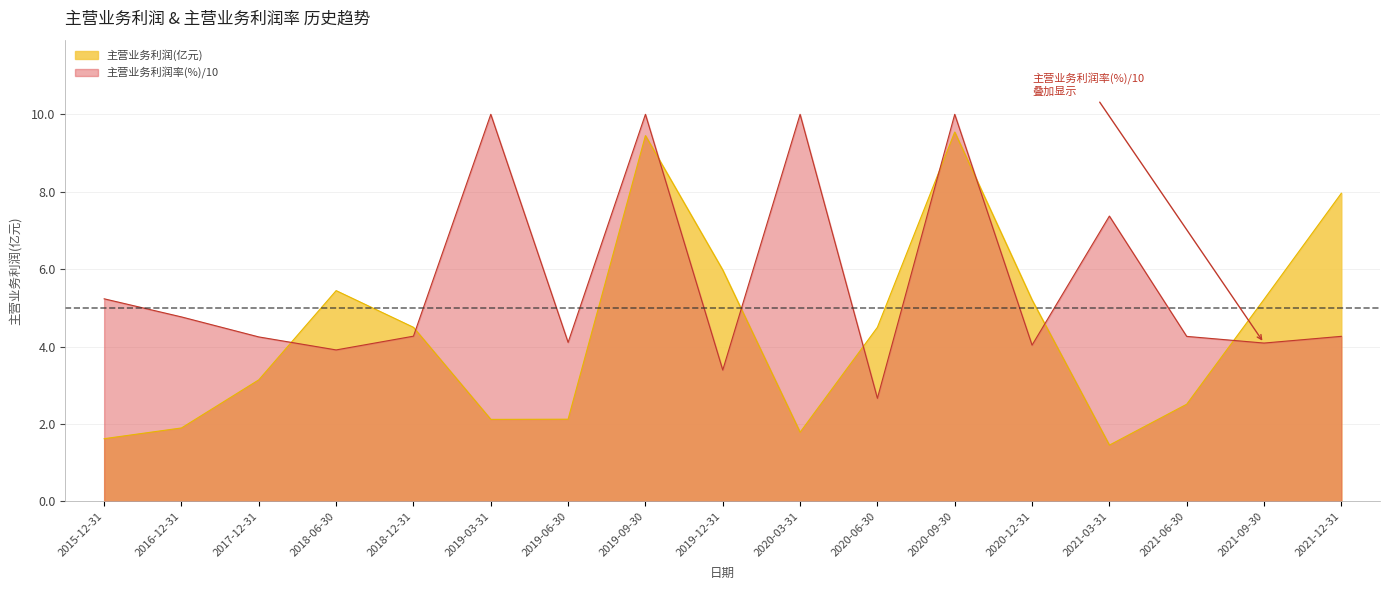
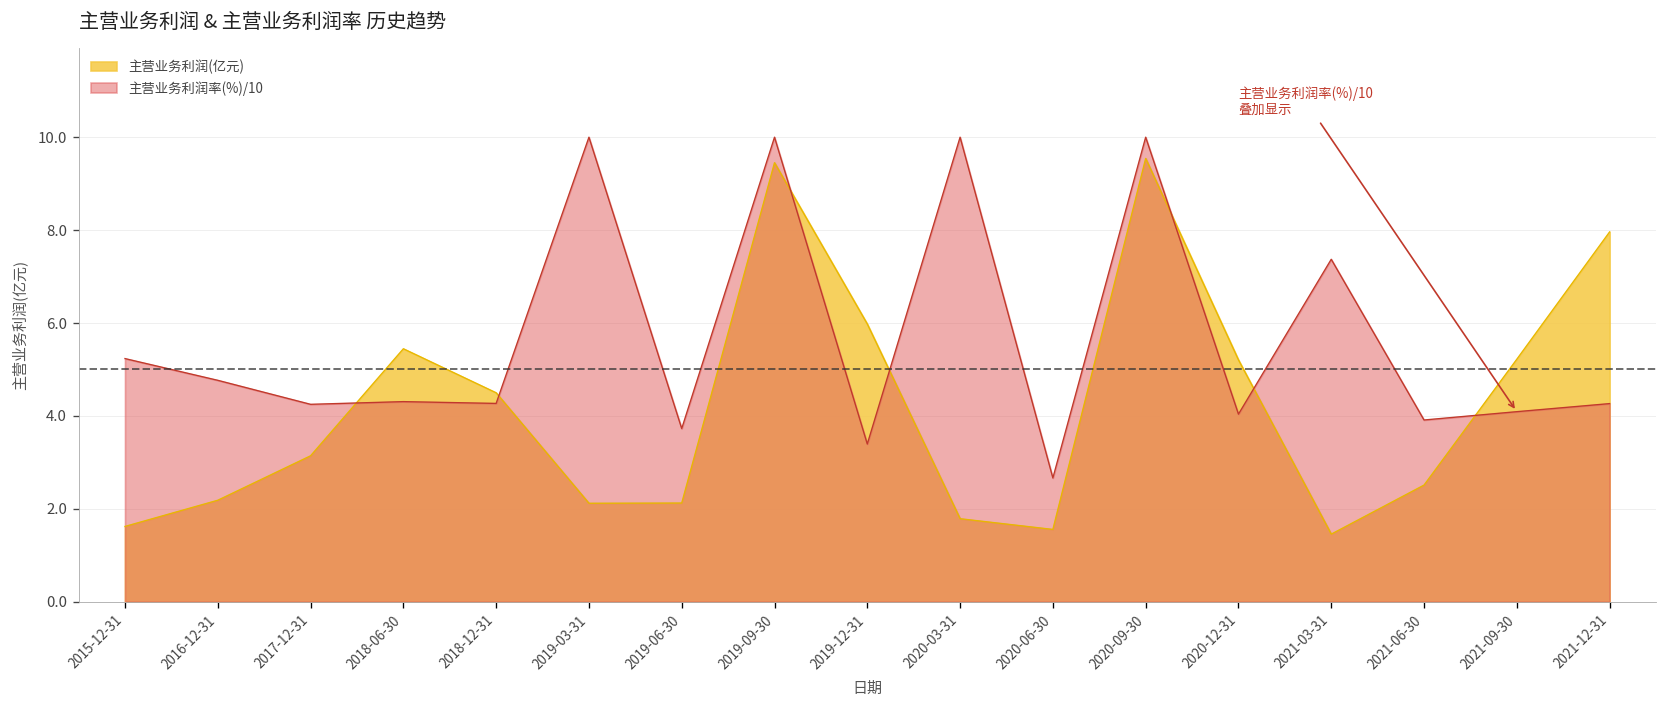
主营业务利润(亿元), 2016-12-31: 1.9 -> 2.2
主营业务利润率(%)/10, 2018-06-30: 3.9 -> 4.3
主营业务利润率(%)/10, 2019-06-30: 4.1 -> 3.7
主营业务利润(亿元), 2020-06-30: 4.5 -> 1.6
主营业务利润率(%)/10, 2021-06-30: 4.3 -> 3.9
